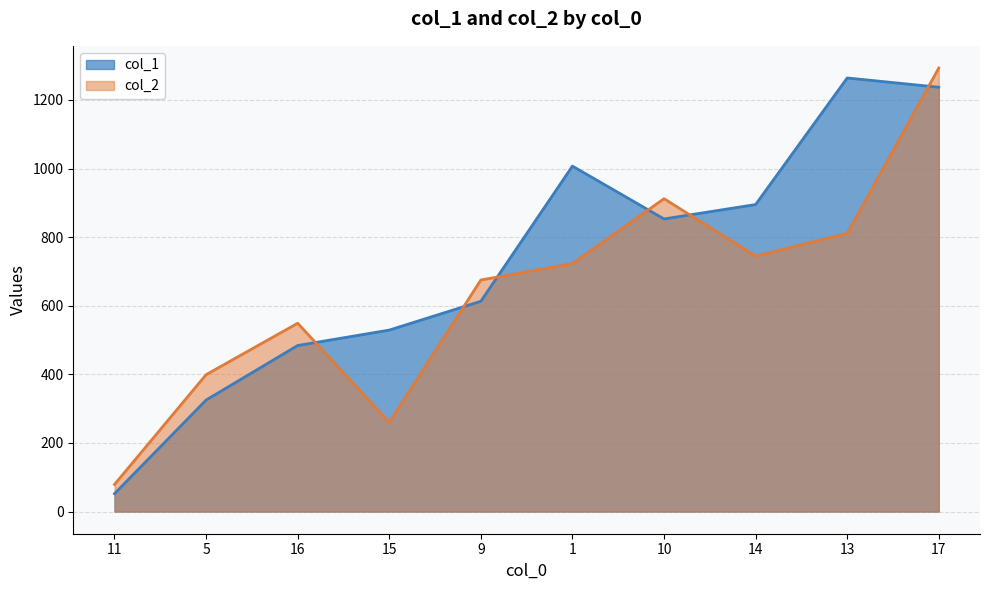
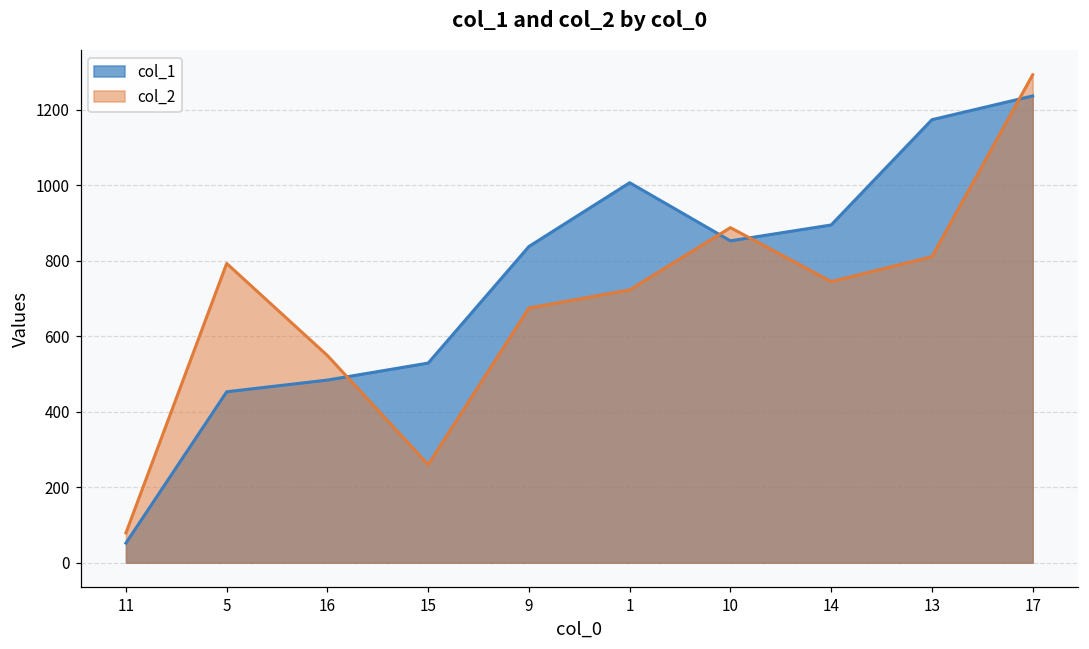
col_1, 5: 330 -> 450
col_2, 5: 400 -> 790
col_1, 9: 610 -> 840
col_2, 10: 910 -> 890
col_1, 13: 1260 -> 1170
